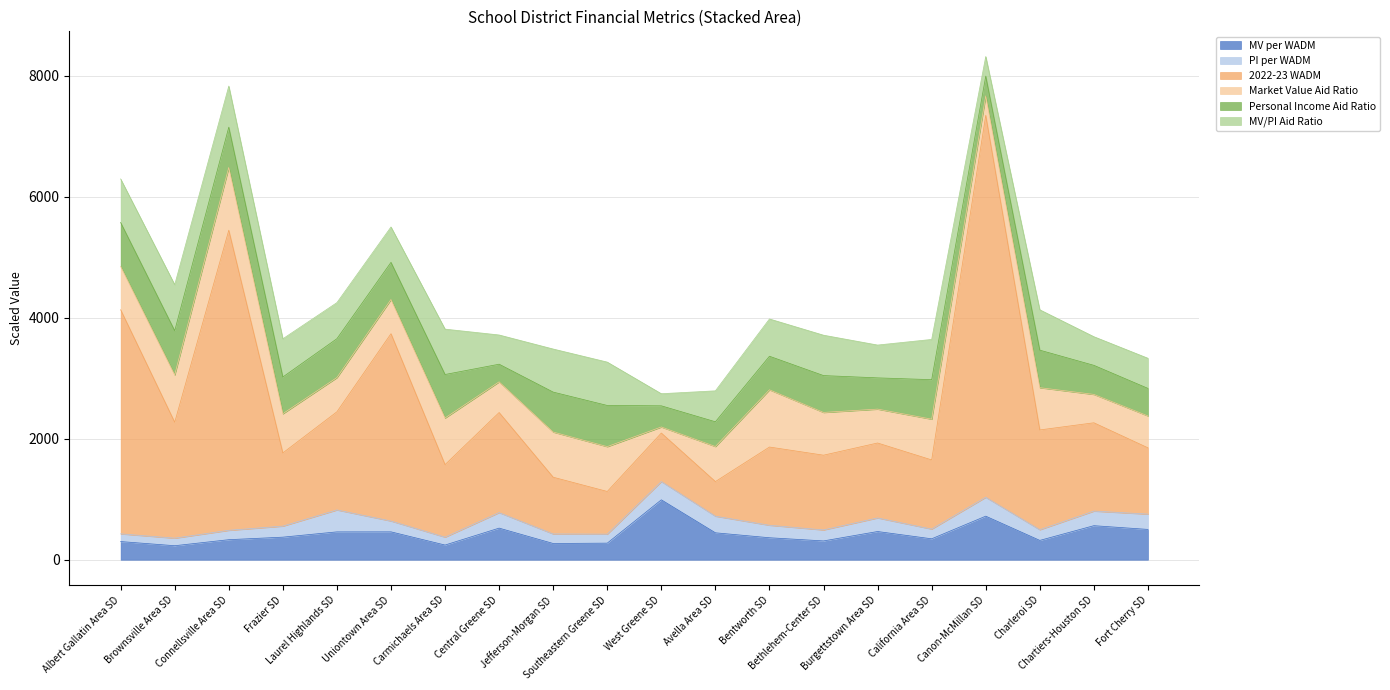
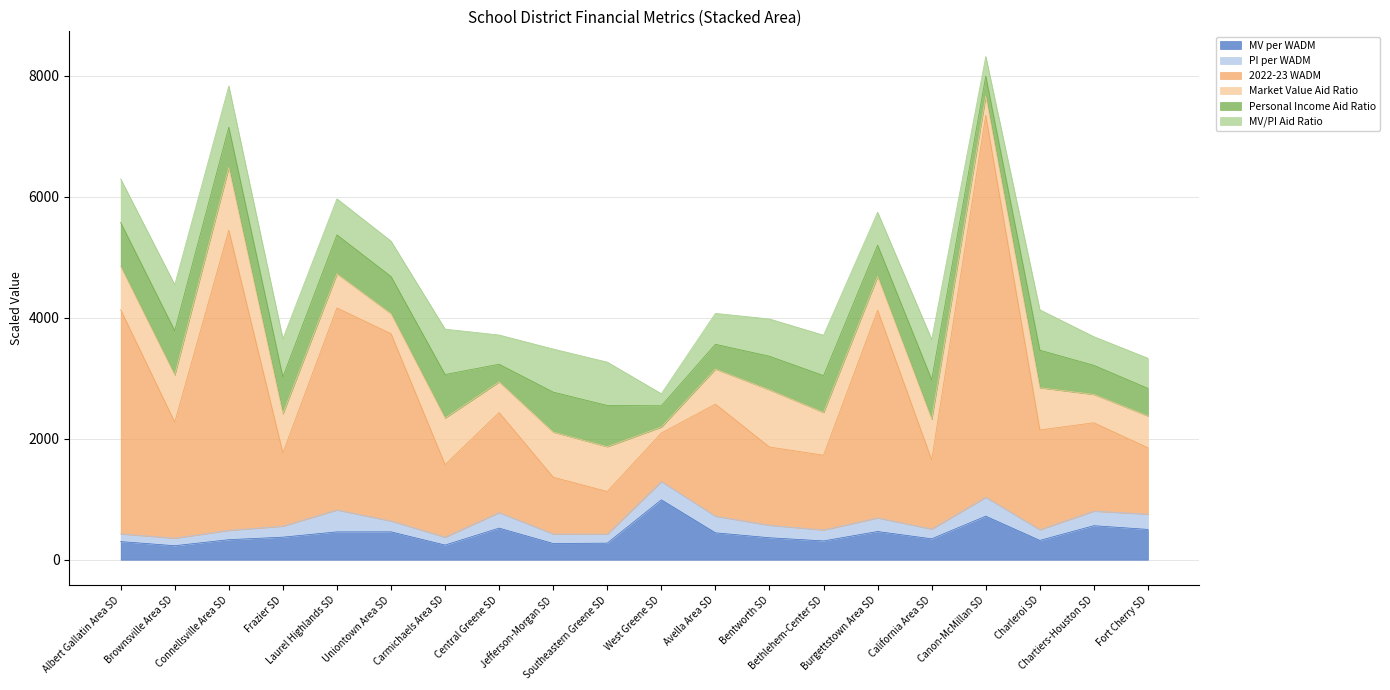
2022-23 WADM, Laurel Highlands SD: 1600 -> 3300
Market Value Aid Ratio, Uniontown Area SD: 600 -> 300
2022-23 WADM, Avella Area SD: 600 -> 1900
2022-23 WADM, Burgettstown Area SD: 1200 -> 3400
